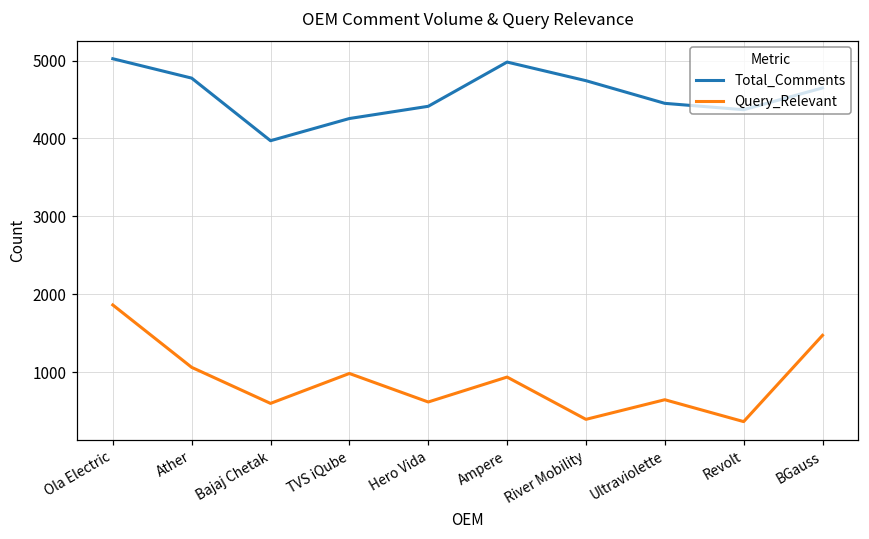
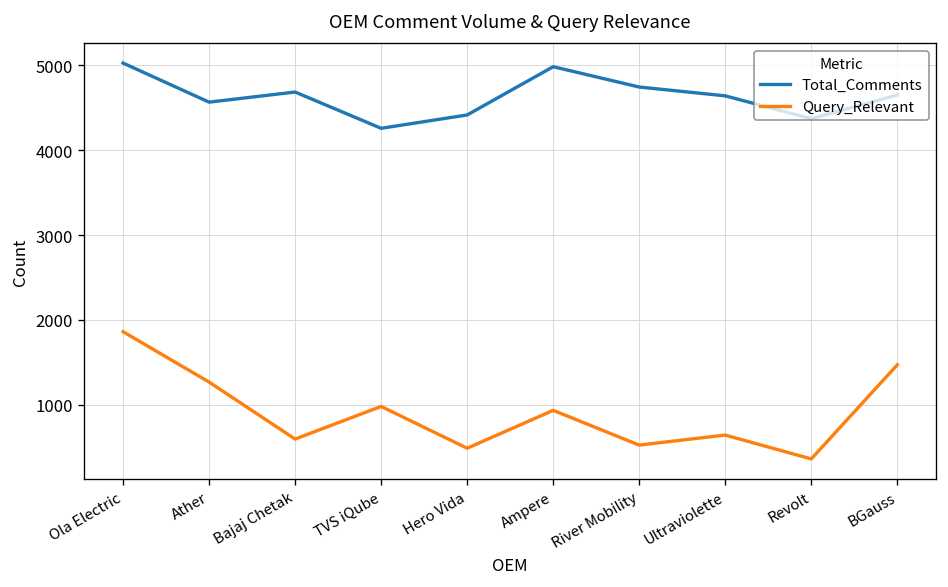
Total_Comments, Ather: 4800 -> 4600
Query_Relevant, Ather: 1100 -> 1300
Total_Comments, Bajaj Chetak: 4000 -> 4700
Query_Relevant, Hero Vida: 600 -> 500
Query_Relevant, River Mobility: 400 -> 500
Total_Comments, Ultraviolette: 4500 -> 4600
